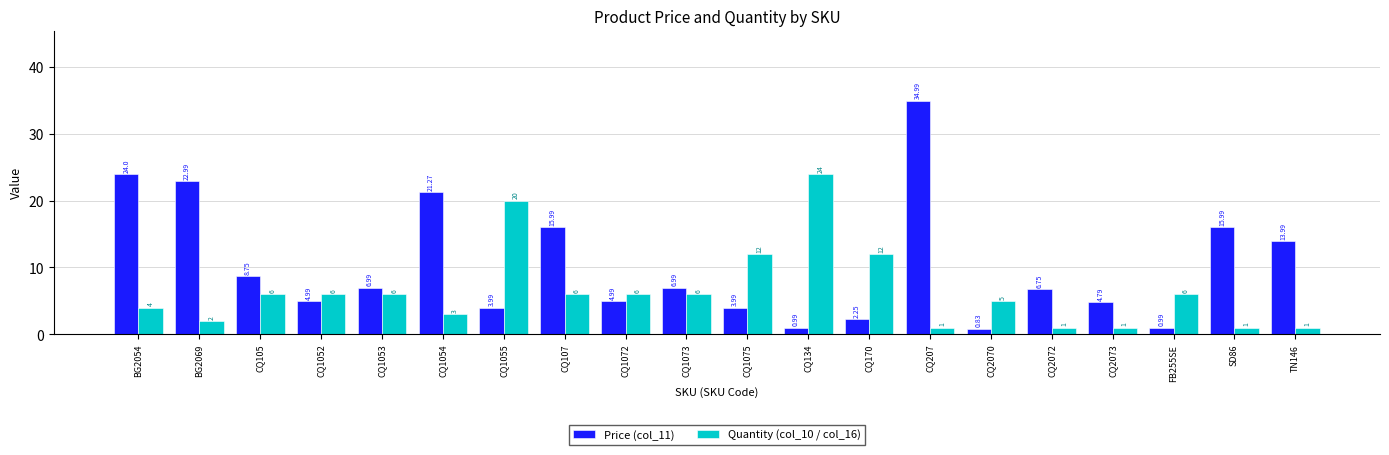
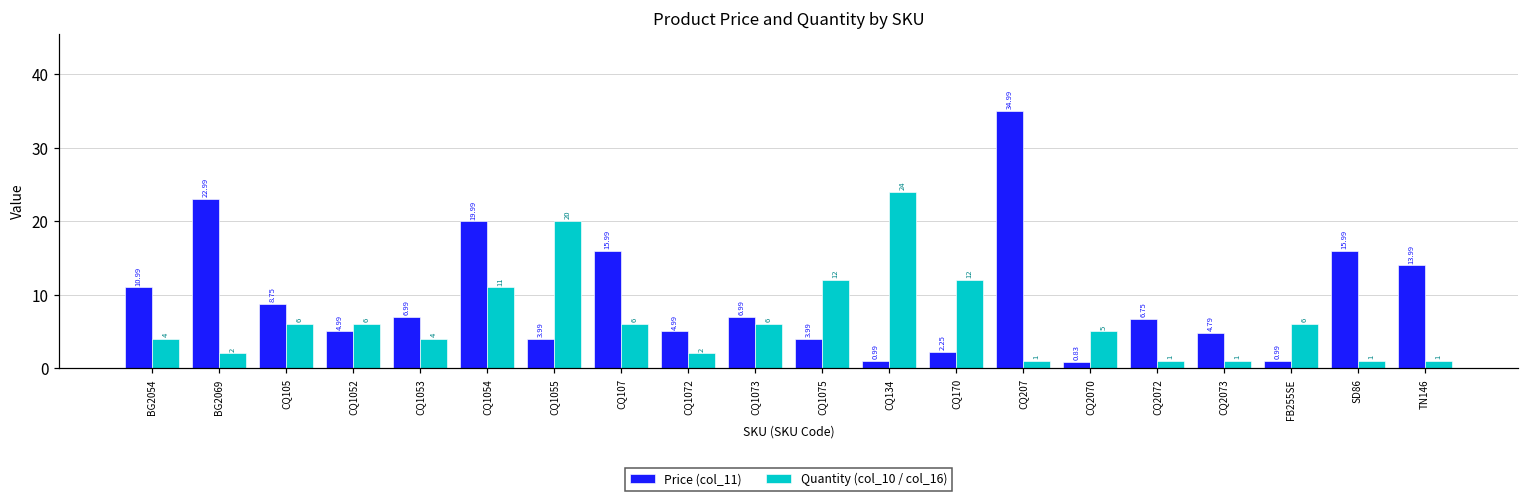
Price (col_11), BG2054: 24.0 -> 10.99
Quantity (col_10 / col_16), CQ1053: 6 -> 4
Price (col_11), CQ1054: 21.27 -> 19.99
Quantity (col_10 / col_16), CQ1054: 3 -> 11
Quantity (col_10 / col_16), CQ1072: 6 -> 2
